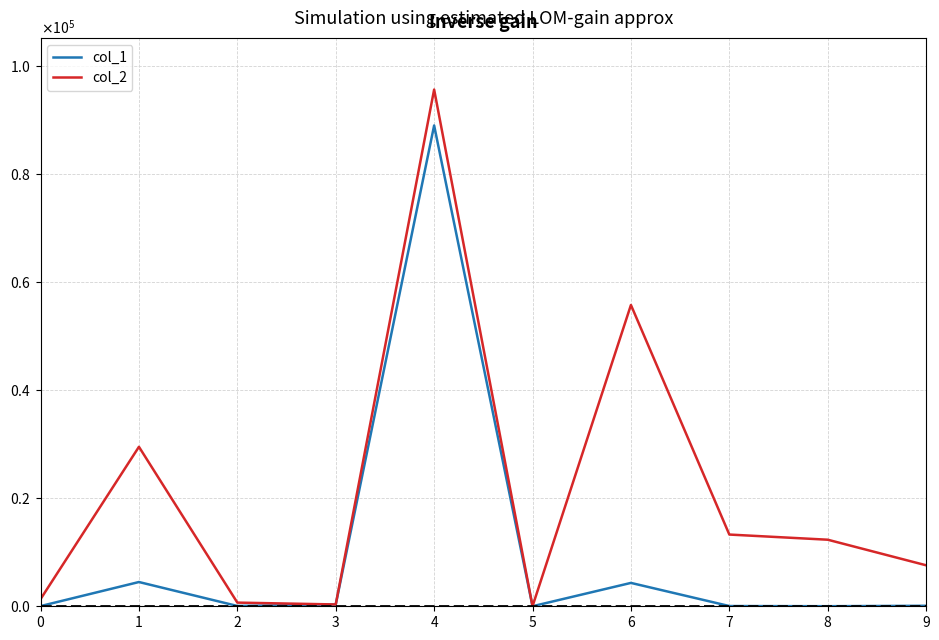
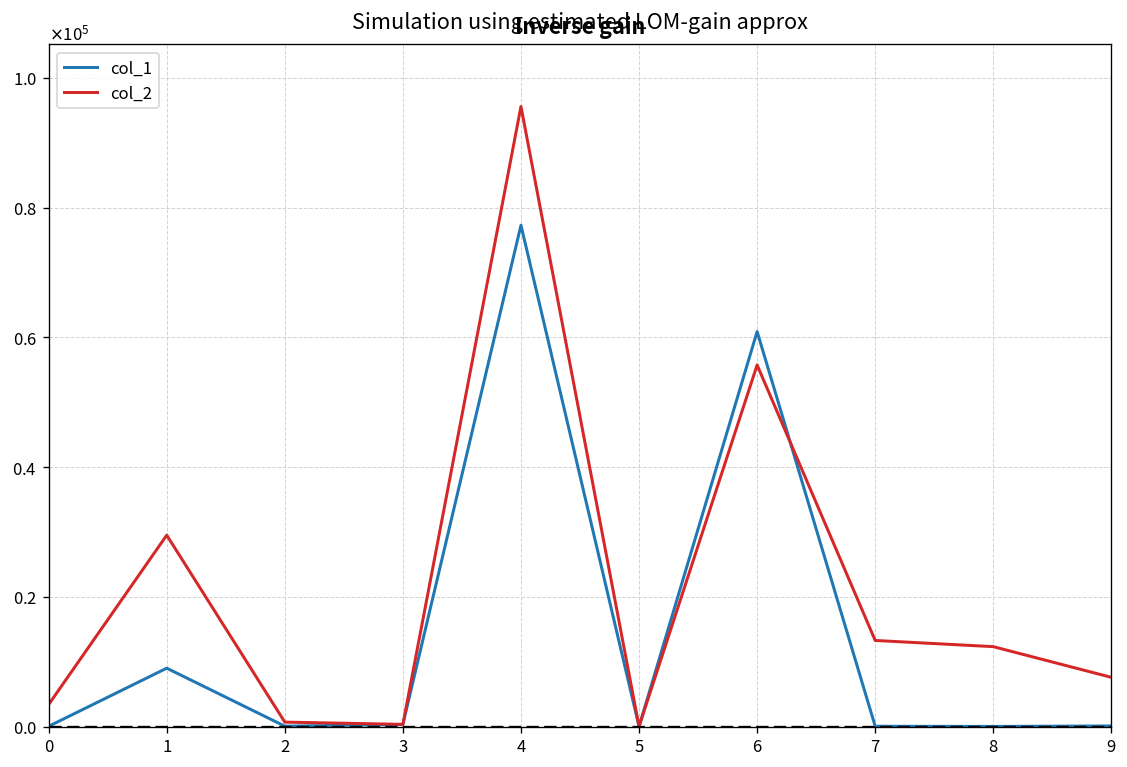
col_2, 0: 1000 -> 3000
col_1, 1: 4000 -> 9000
col_1, 4: 89000 -> 77000
col_1, 6: 4000 -> 61000
